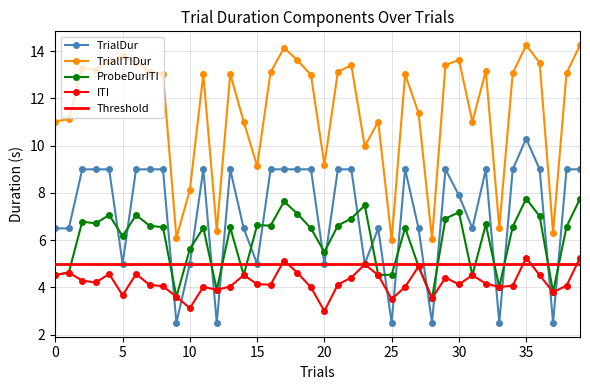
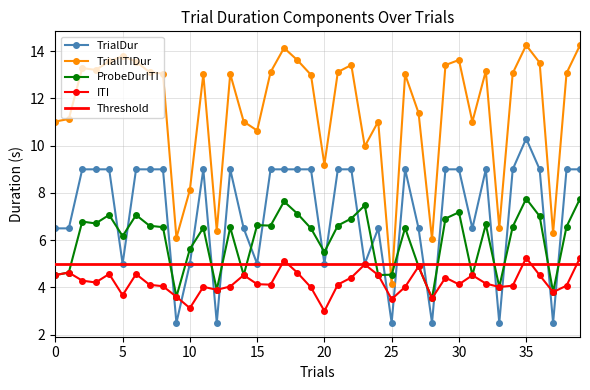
TrialITIDur, 15: 9.1 -> 10.6
TrialITIDur, 25: 6.0 -> 4.1
TrialDur, 30: 7.9 -> 9.0
